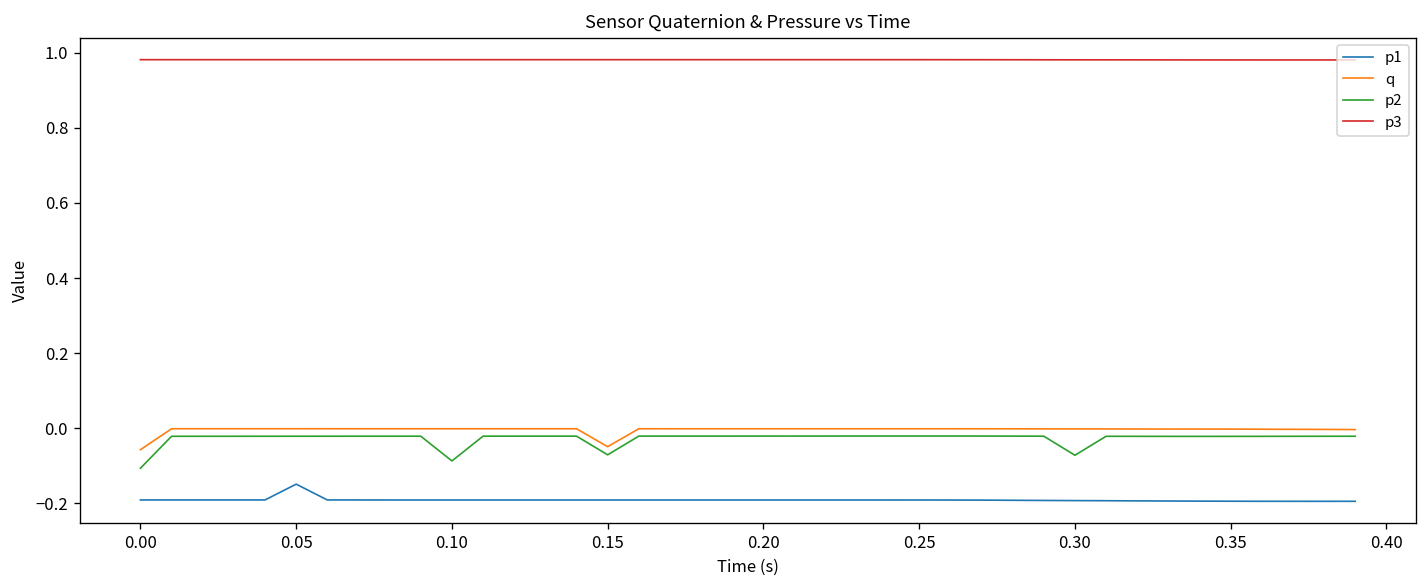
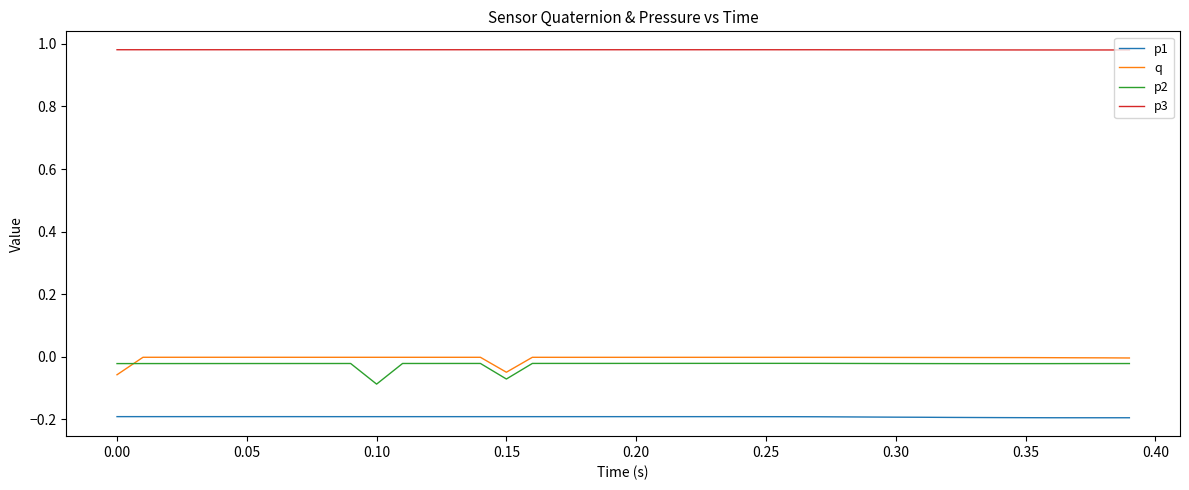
p2, 0.00: -0.11 -> -0.02
p1, 0.05: -0.15 -> -0.19
p2, 0.30: -0.07 -> -0.02
